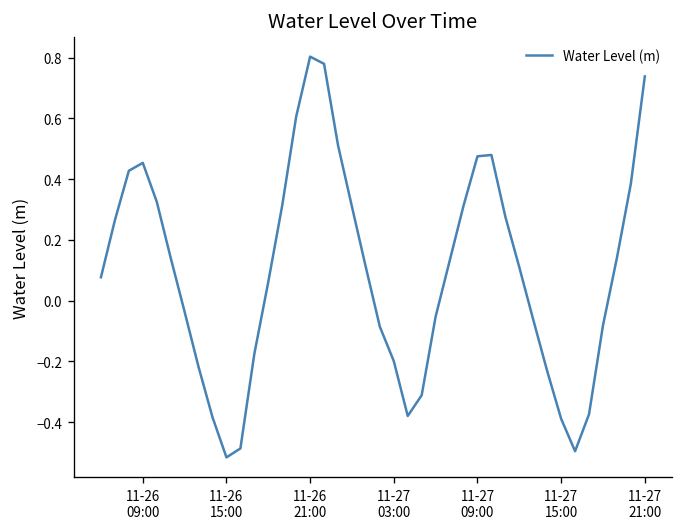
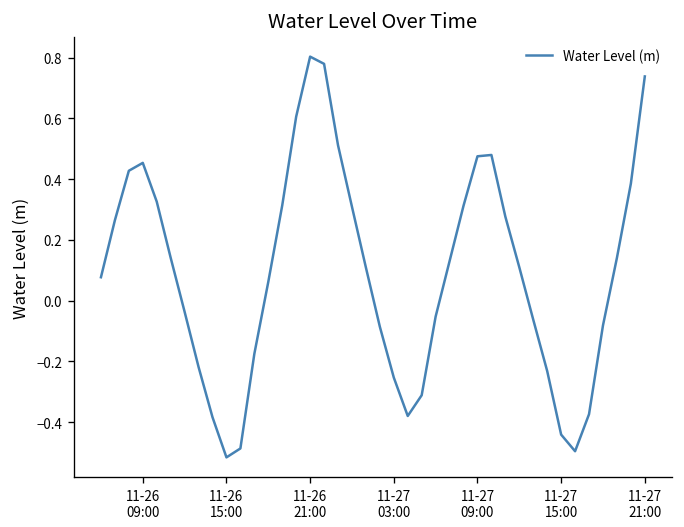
11-27 03:00: -0.20 -> -0.25
11-27 15:00: -0.39 -> -0.44
